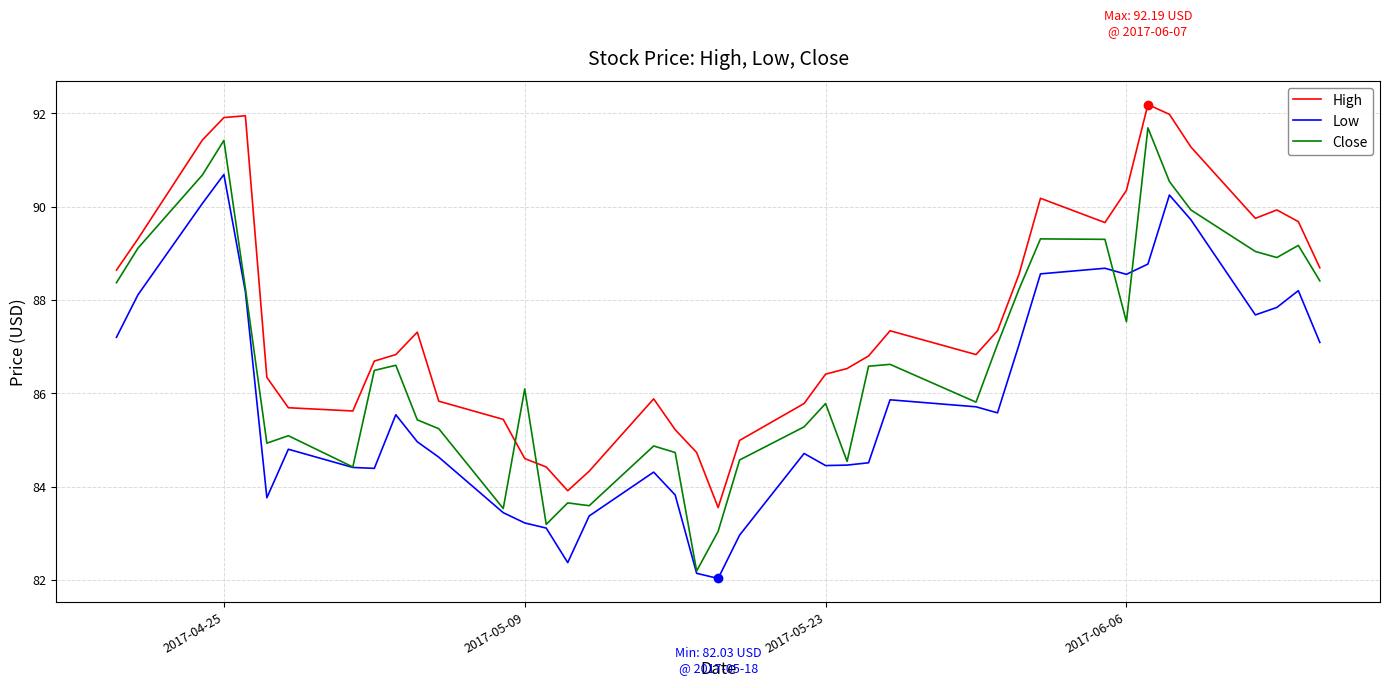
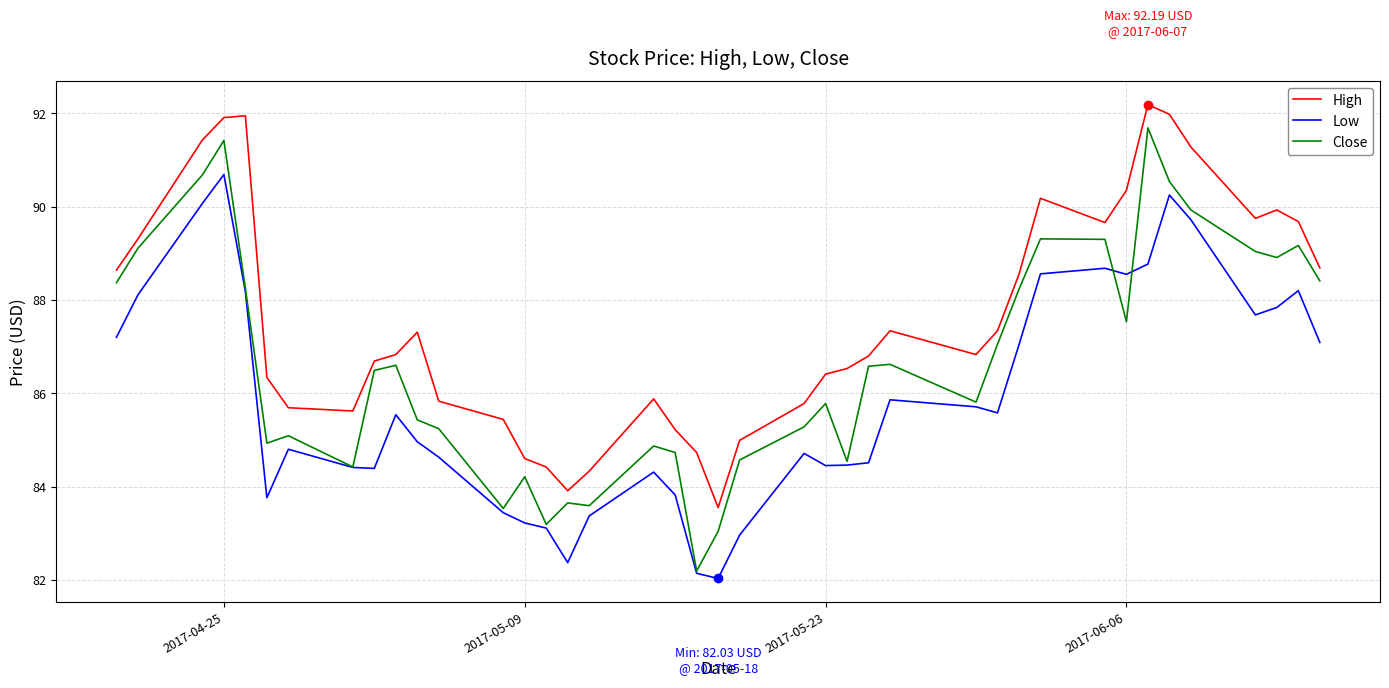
Close, 2017-05-09: 86.1 -> 84.2
